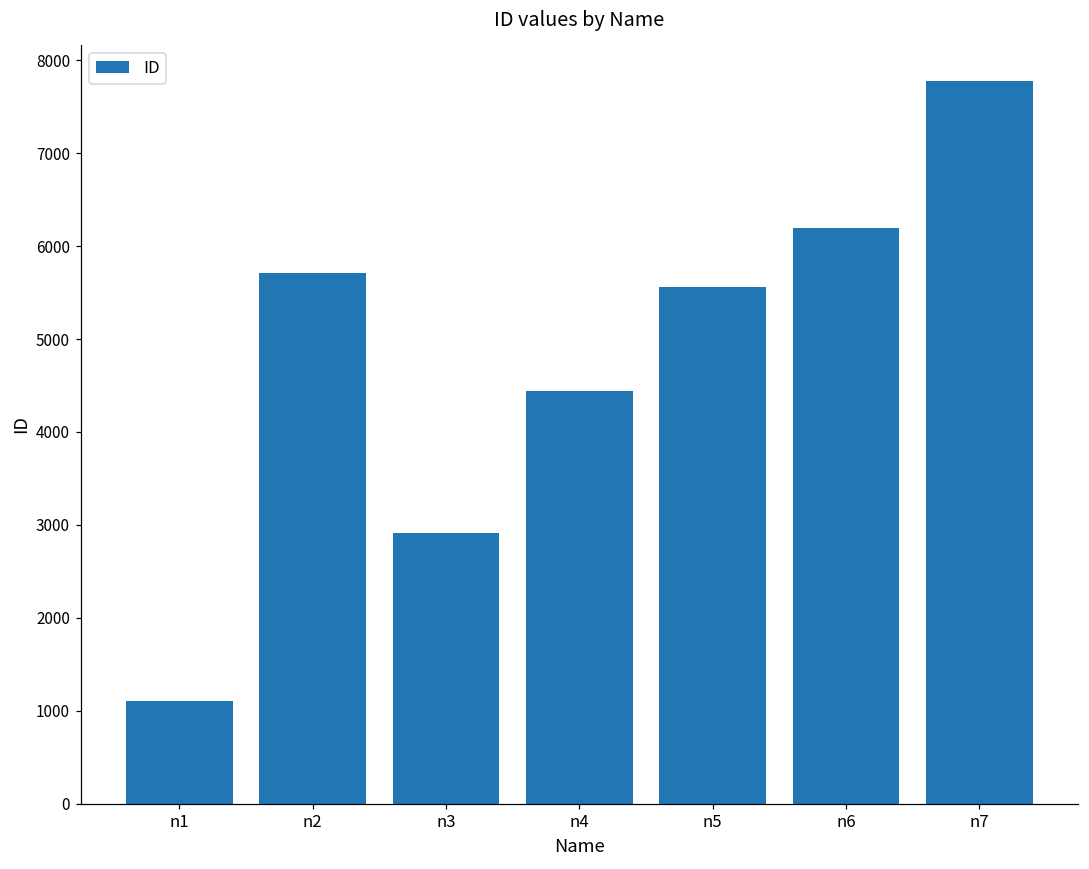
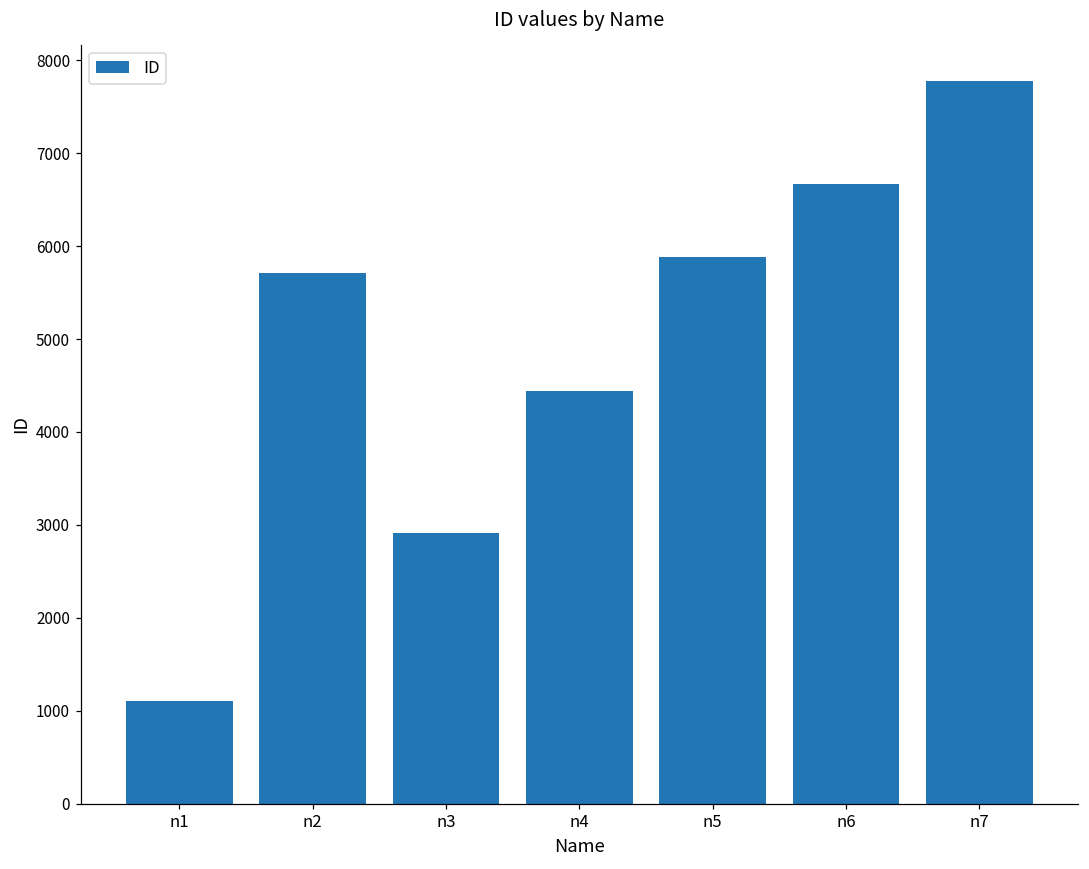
n5: 5600 -> 5900
n6: 6200 -> 6700
